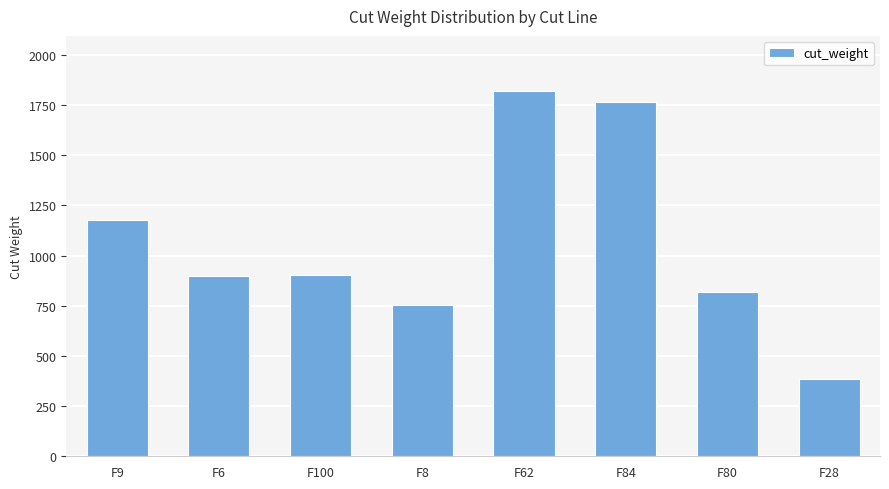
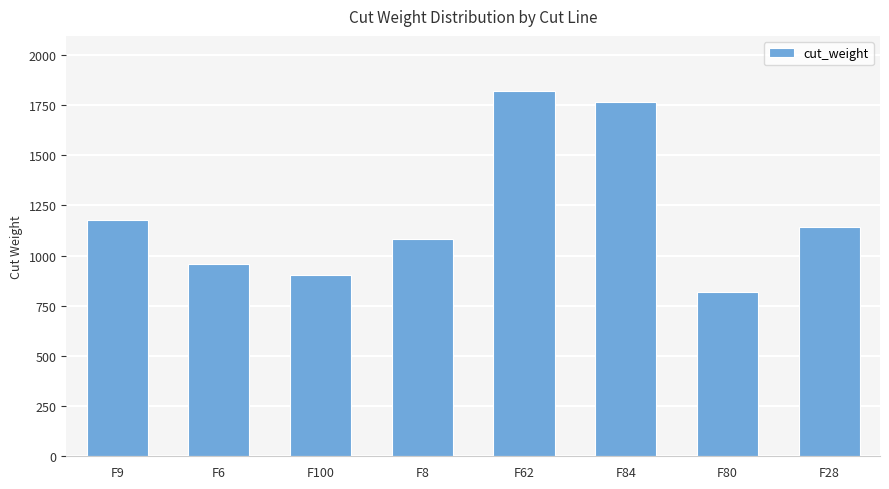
F6: 900 -> 960
F8: 760 -> 1080
F28: 380 -> 1140
